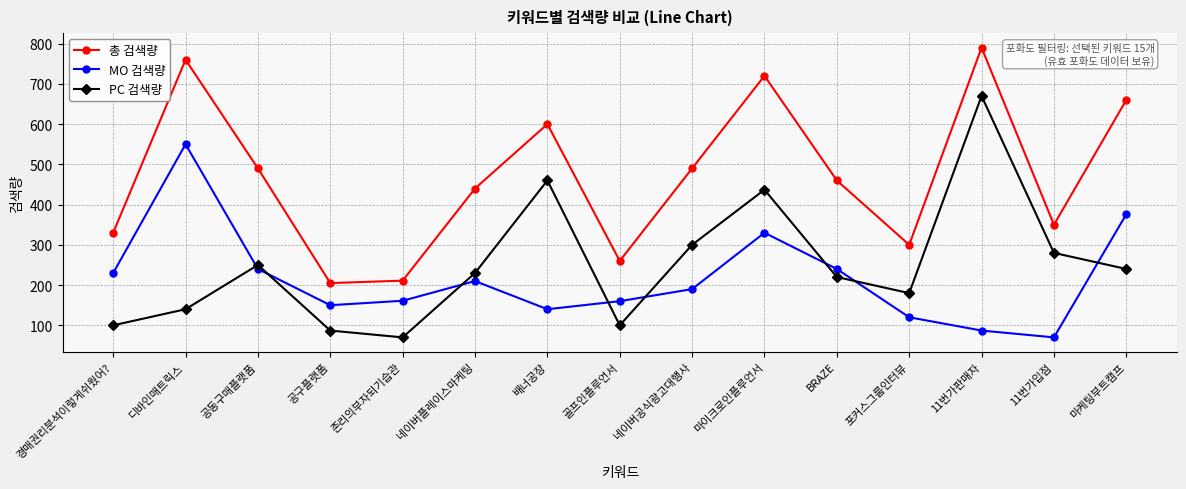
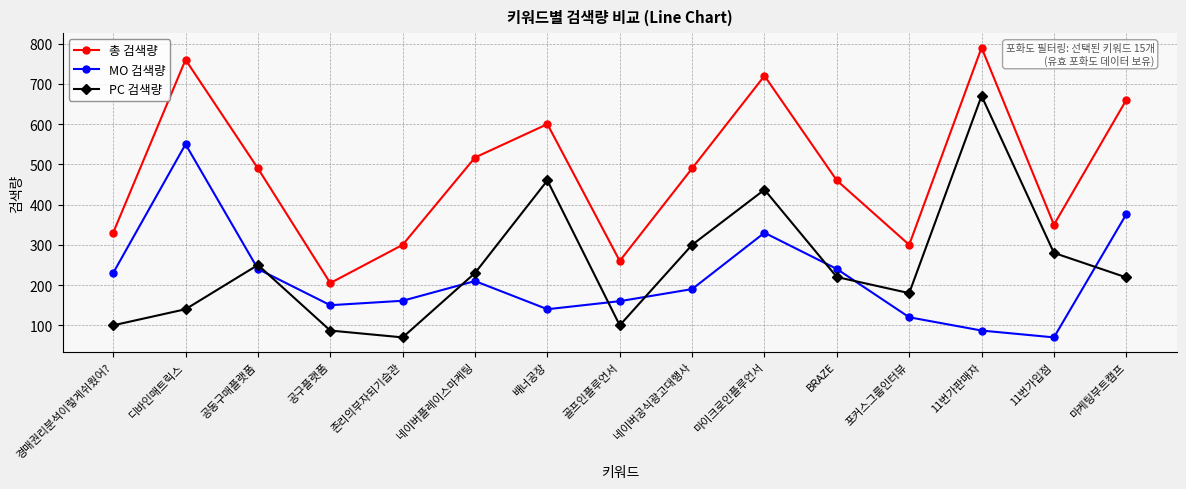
총 검색량, 존리의부자되기습관: 210 -> 300
총 검색량, 네이버플레이스마케팅: 440 -> 520
PC 검색량, 마케팅부트캠프: 240 -> 220
